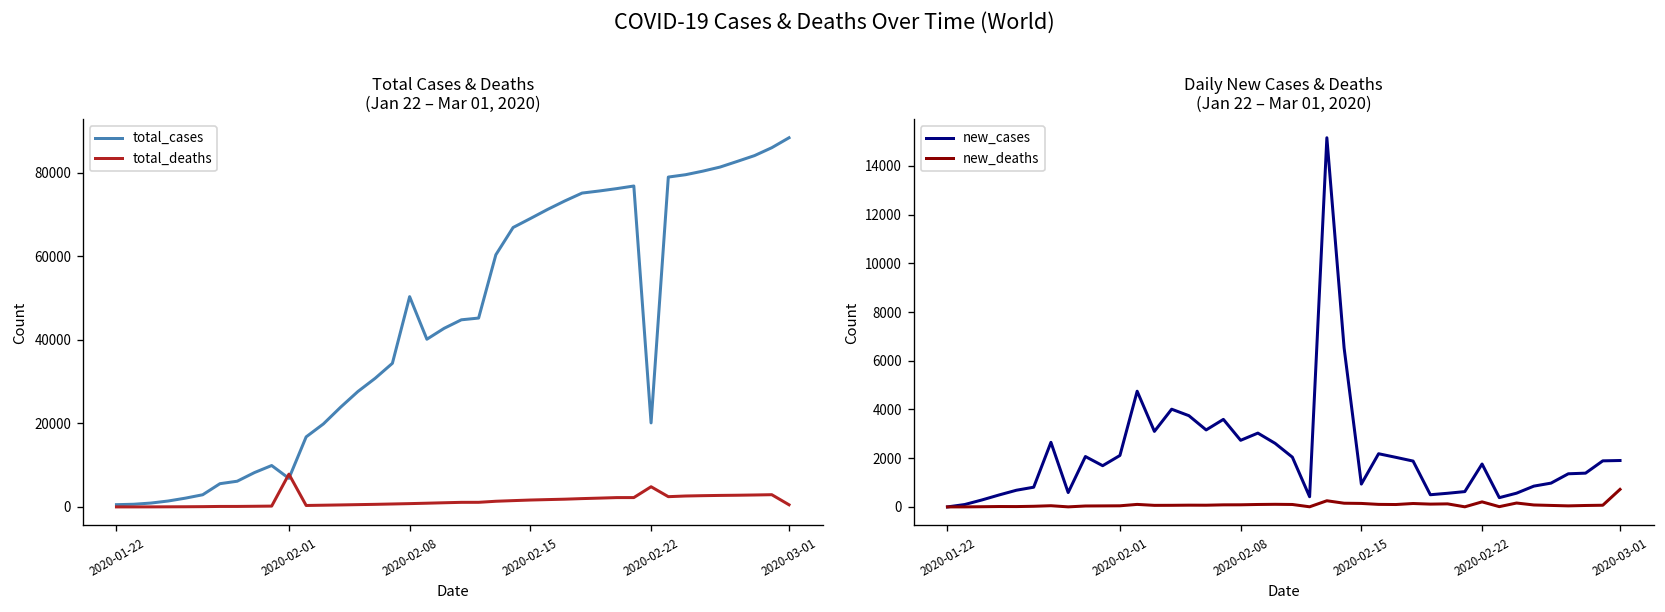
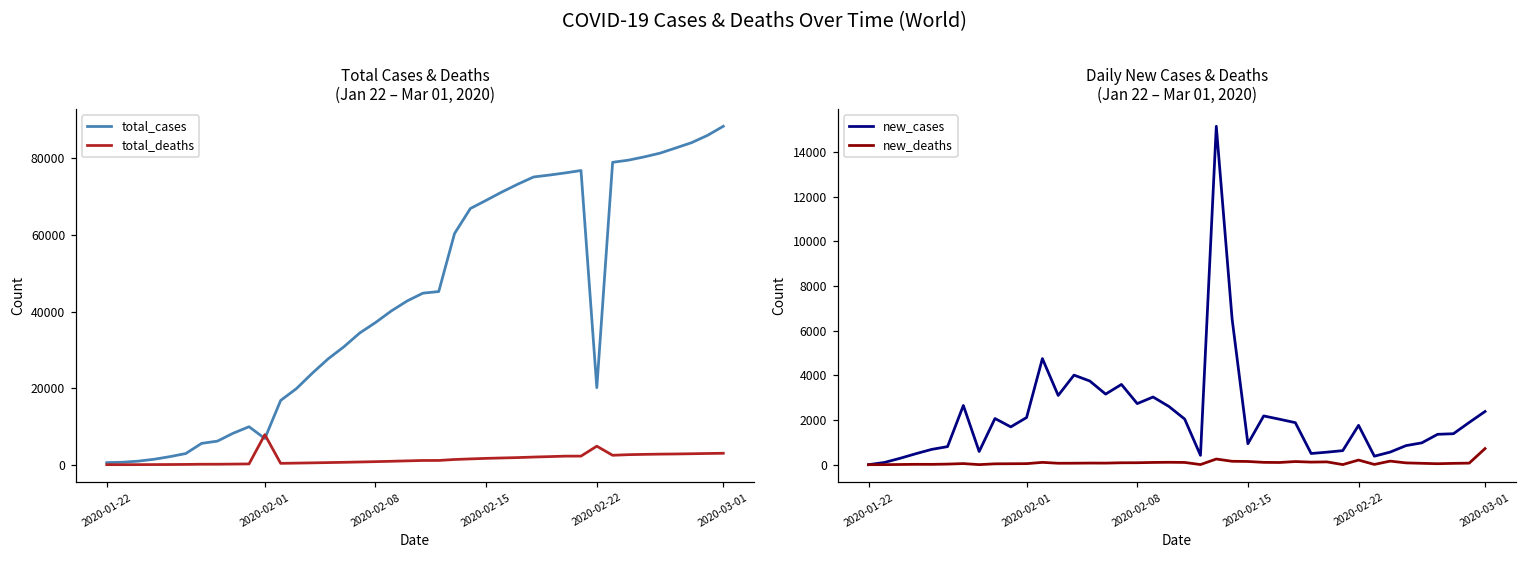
Total Cases & Deaths (Jan 22 – Mar 01, 2020), total_cases, 2020-02-08: 50000 -> 37000
Total Cases & Deaths (Jan 22 – Mar 01, 2020), total_deaths, 2020-03-01: 1000 -> 3000
Daily New Cases & Deaths (Jan 22 – Mar 01, 2020), new_cases, 2020-03-01: 1900 -> 2400
